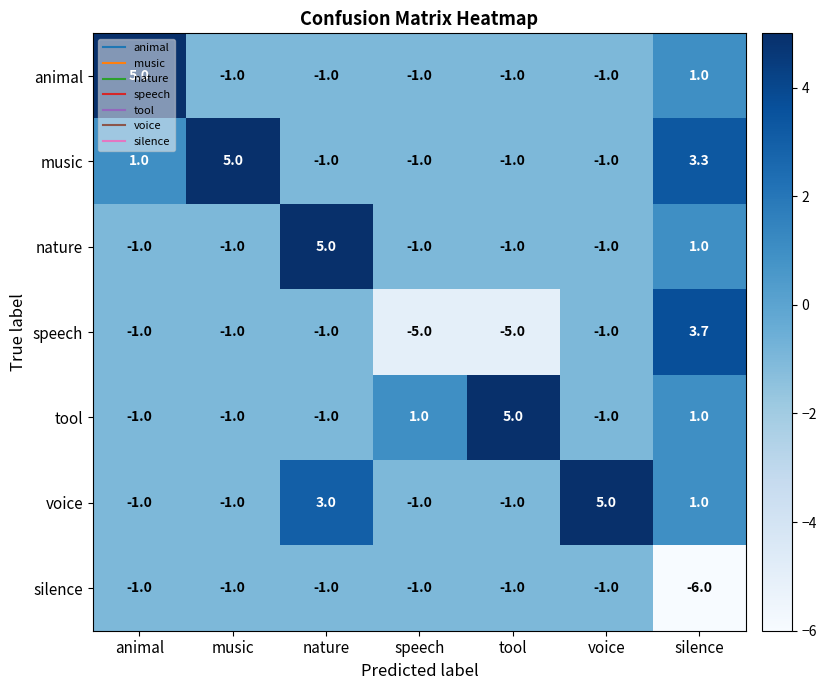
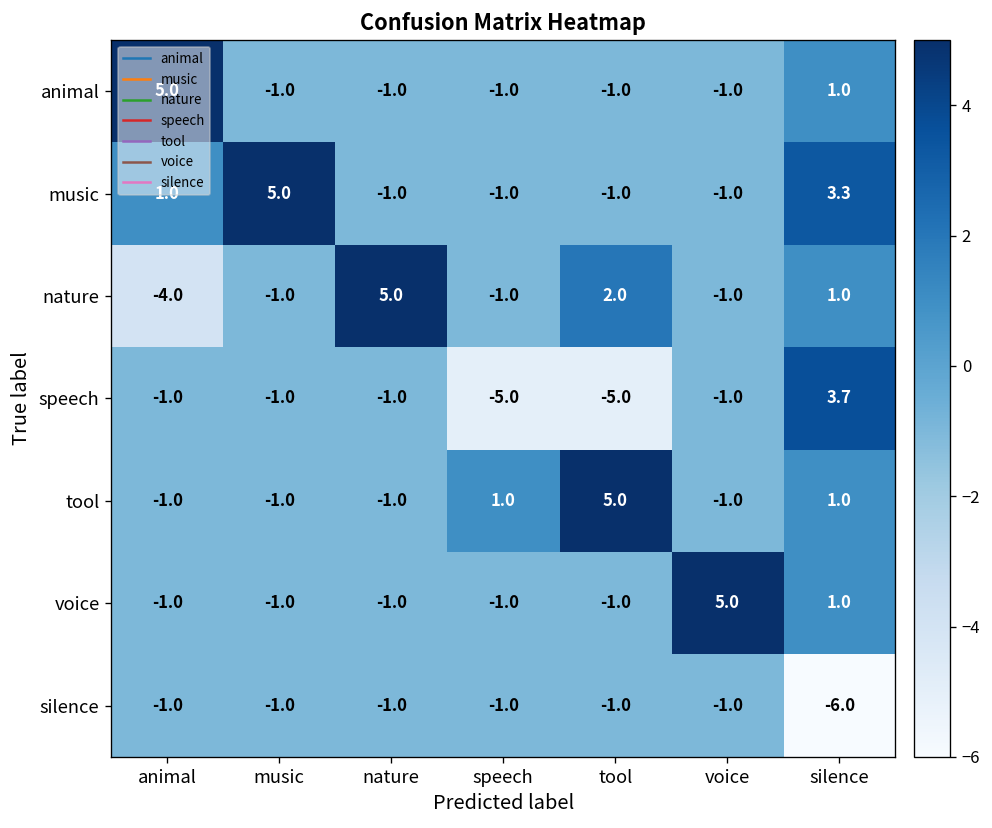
nature, animal: -1.0 -> -4.0
nature, tool: -1.0 -> 2.0
voice, nature: 3.0 -> -1.0
